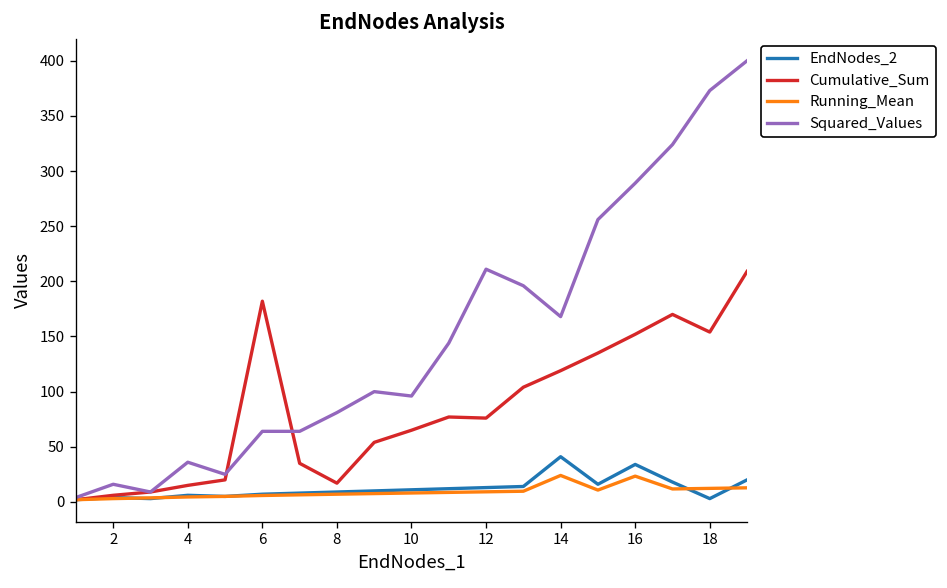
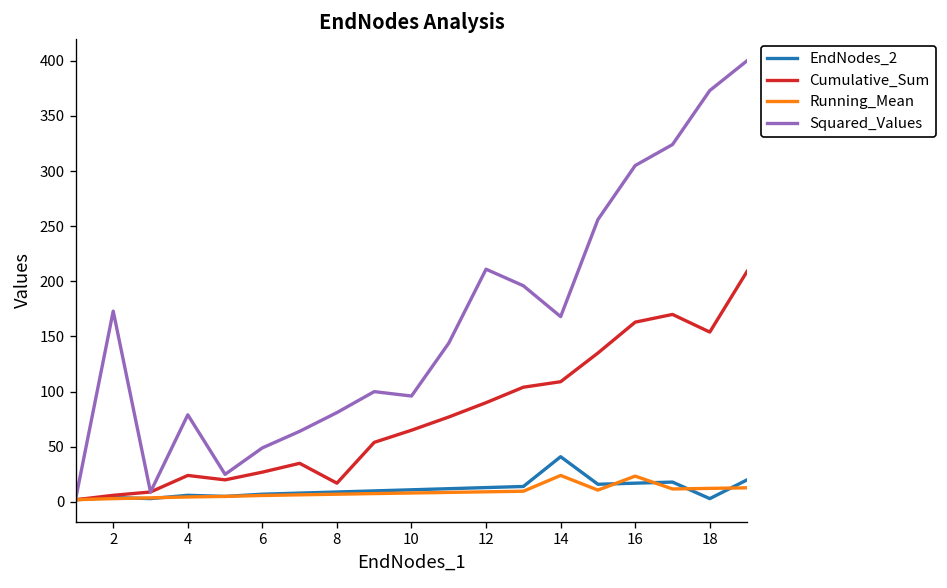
Squared_Values, 2: 20 -> 170
Cumulative_Sum, 4: 15 -> 24
Squared_Values, 4: 40 -> 80
Cumulative_Sum, 6: 180 -> 30
Squared_Values, 6: 60 -> 50
Cumulative_Sum, 12: 80 -> 90
Cumulative_Sum, 14: 120 -> 110
EndNodes_2, 16: 30 -> 20
Cumulative_Sum, 16: 150 -> 160
Squared_Values, 16: 290 -> 310
